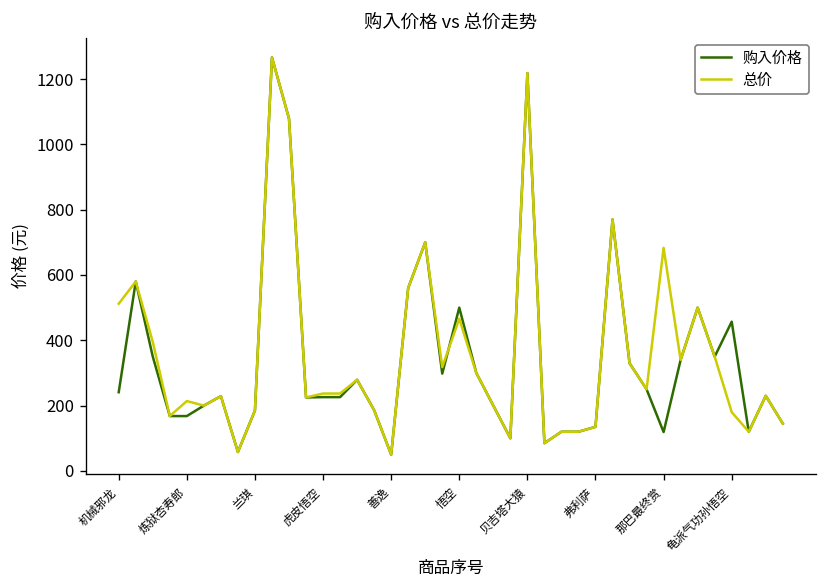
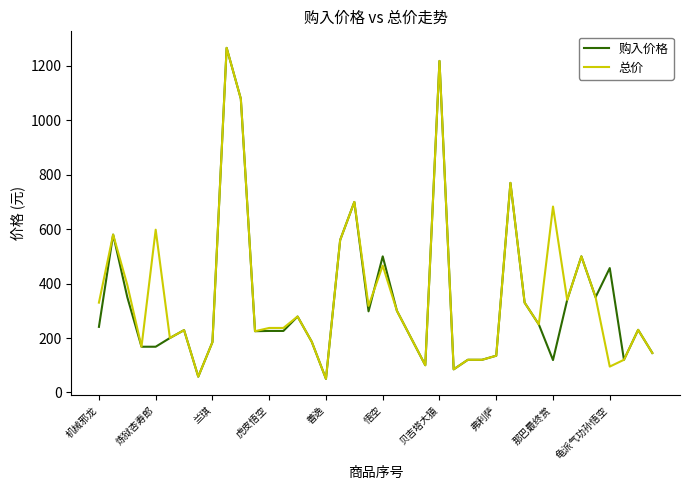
总价, 机械邪龙: 510 -> 330
总价, 炼狱杏寿郎: 210 -> 600
总价, 龟派气功孙悟空: 180 -> 100
